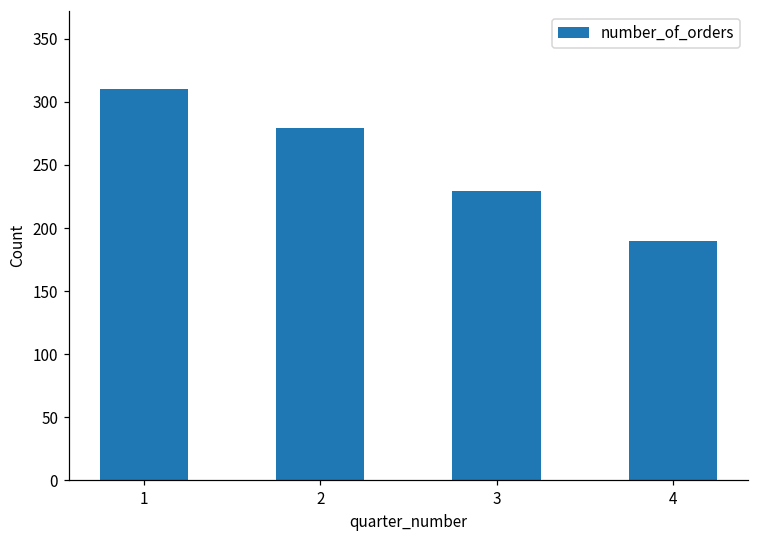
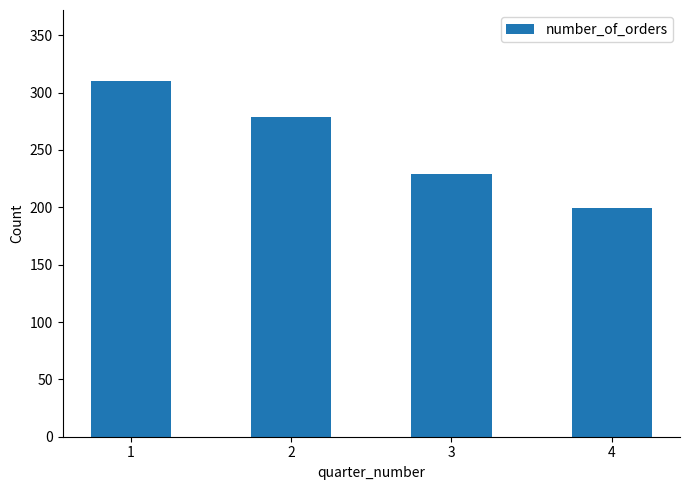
4: 190 -> 199
